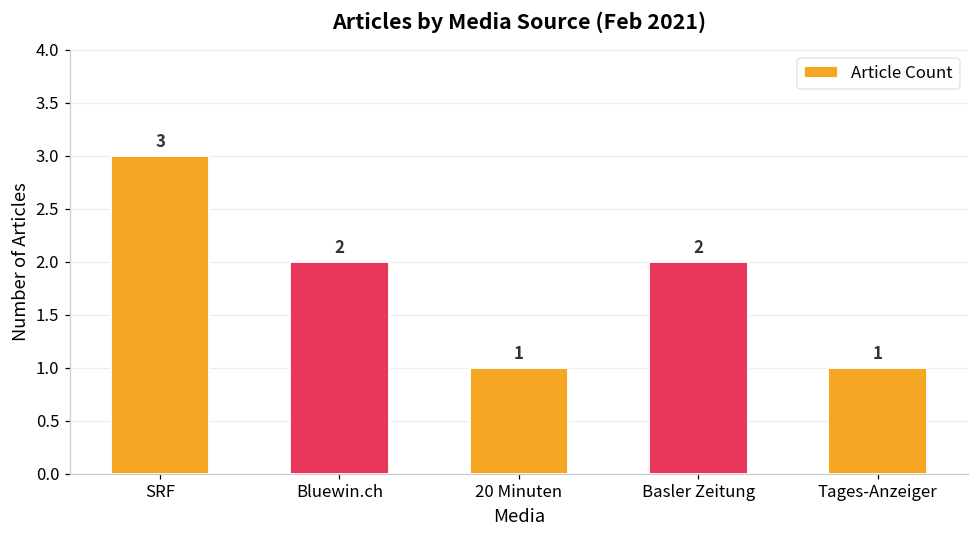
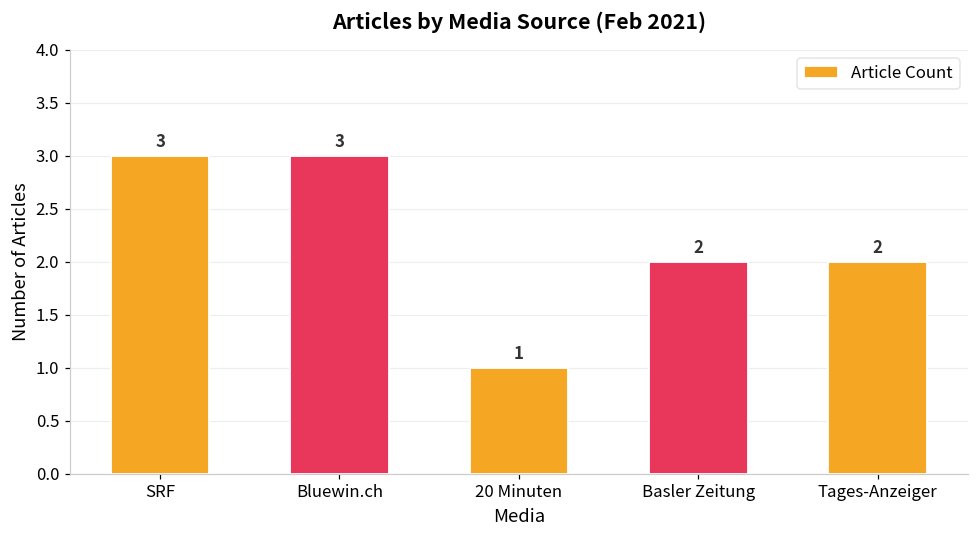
Bluewin.ch: 2 -> 3
Tages-Anzeiger: 1 -> 2
